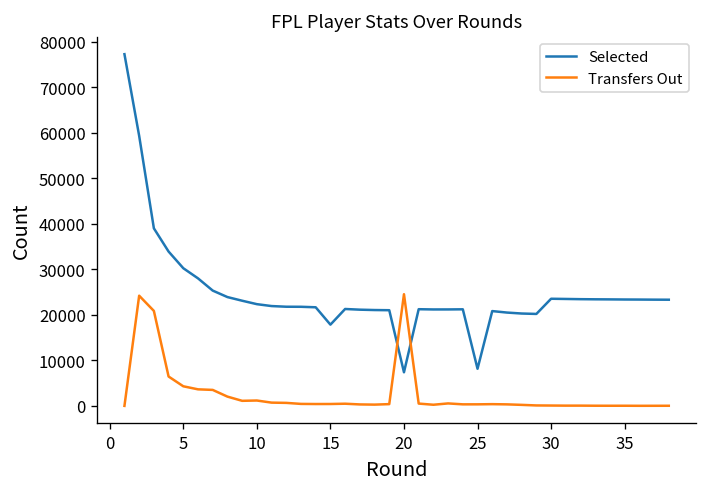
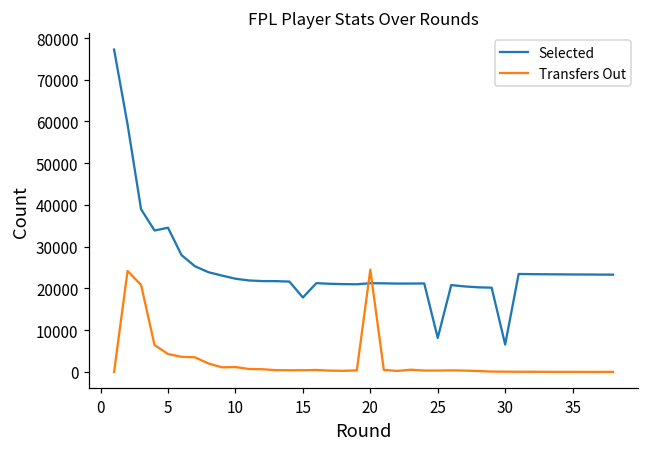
Selected, 5: 30000 -> 35000
Selected, 20: 7000 -> 21000
Selected, 30: 24000 -> 7000
